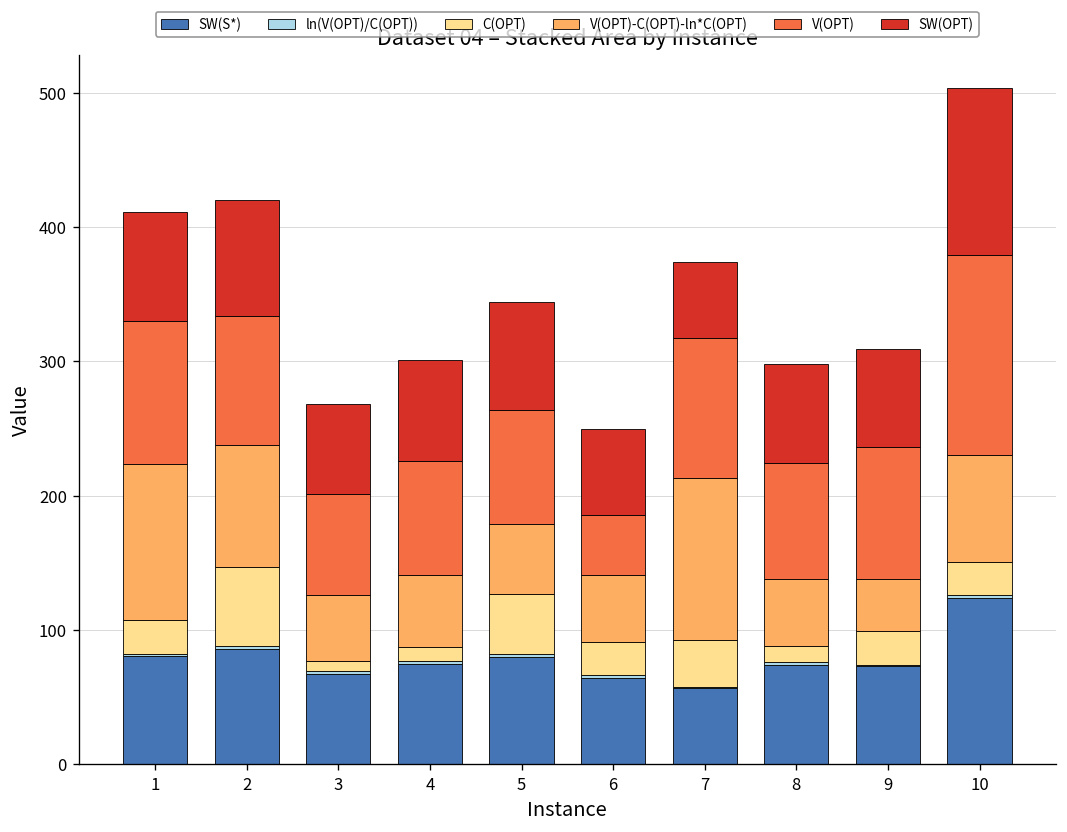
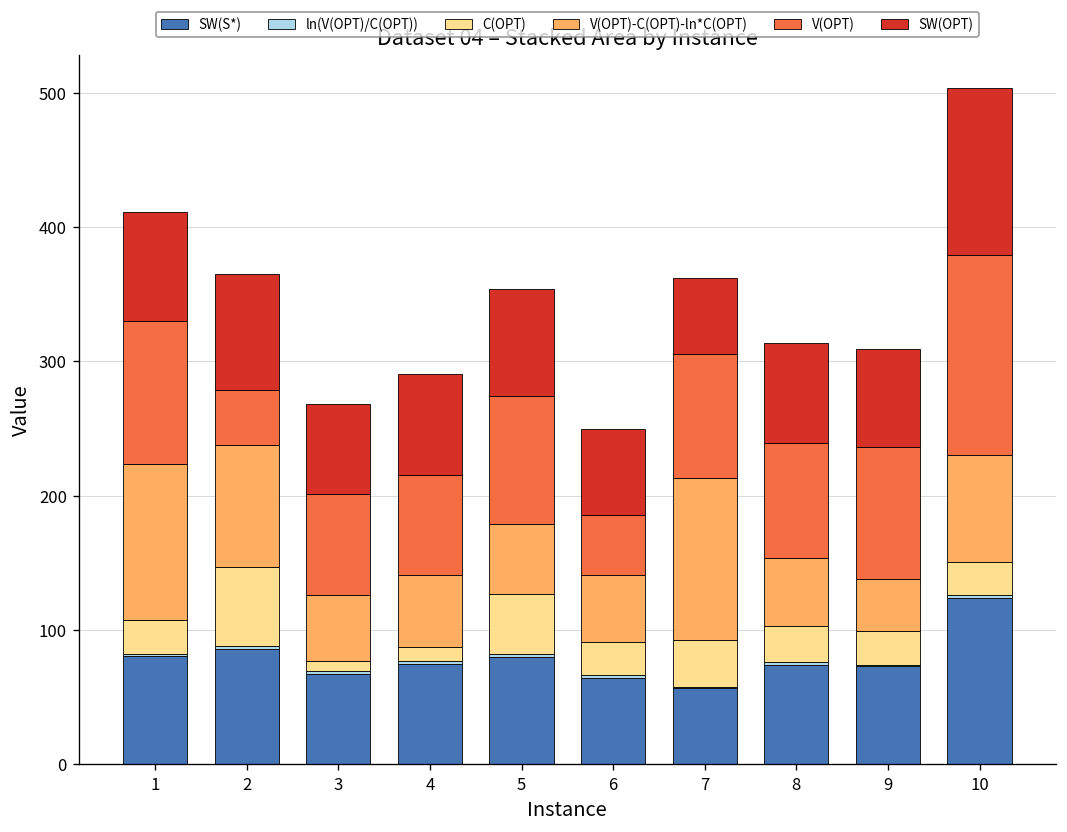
V(OPT), 2: 96 -> 41
V(OPT), 4: 85 -> 75
V(OPT), 5: 85 -> 95
V(OPT), 7: 104 -> 92
C(OPT), 8: 12 -> 27
